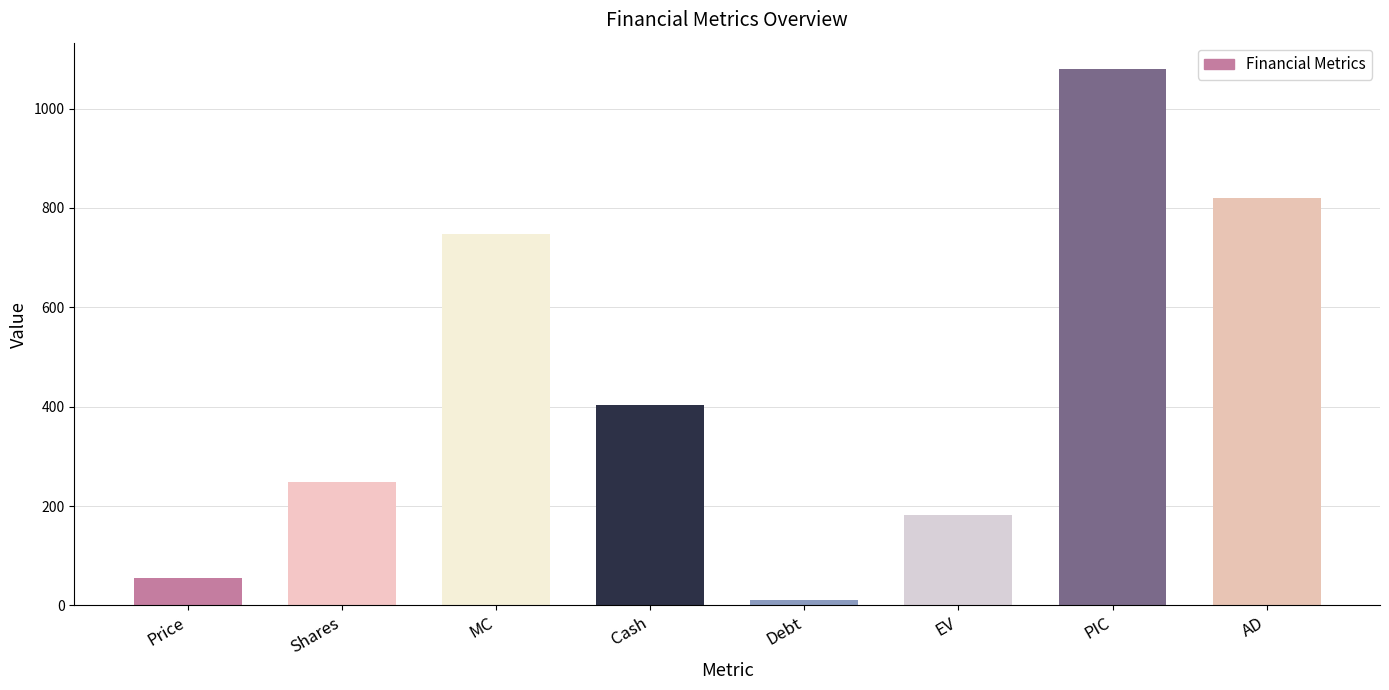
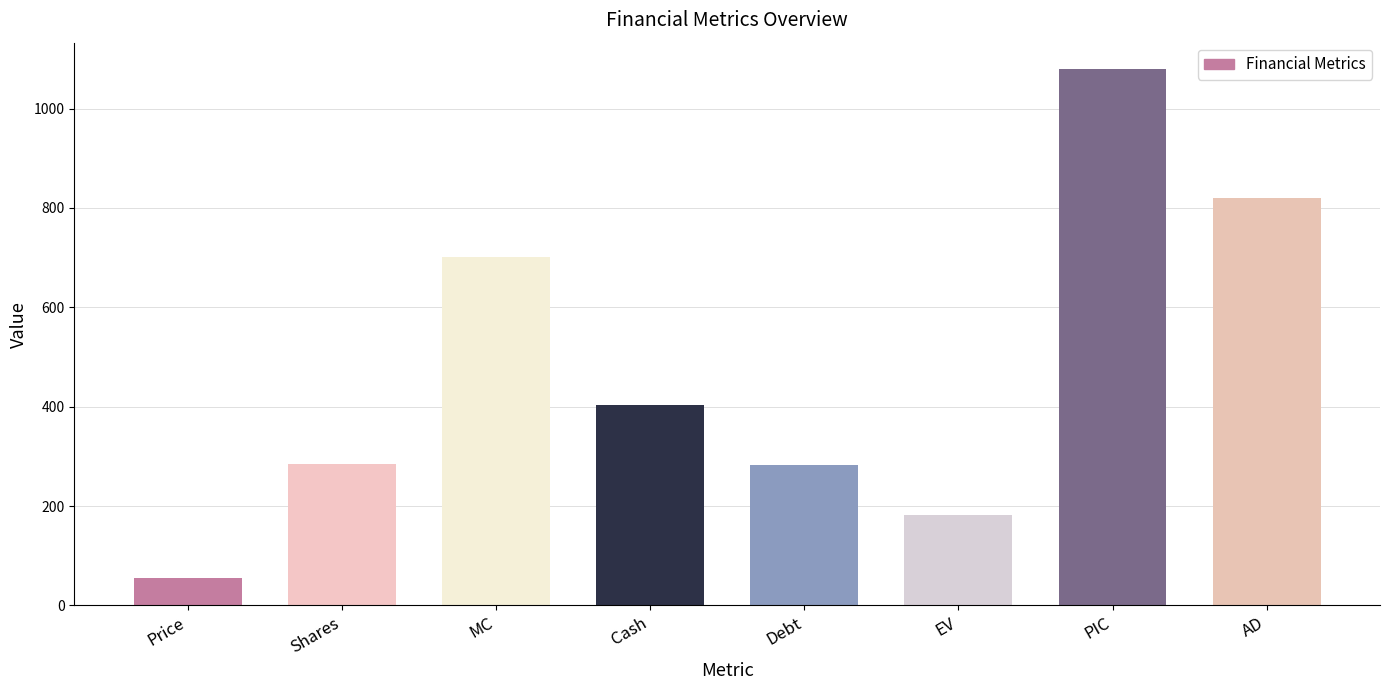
Shares: 250 -> 280
MC: 750 -> 700
Debt: 10 -> 280
